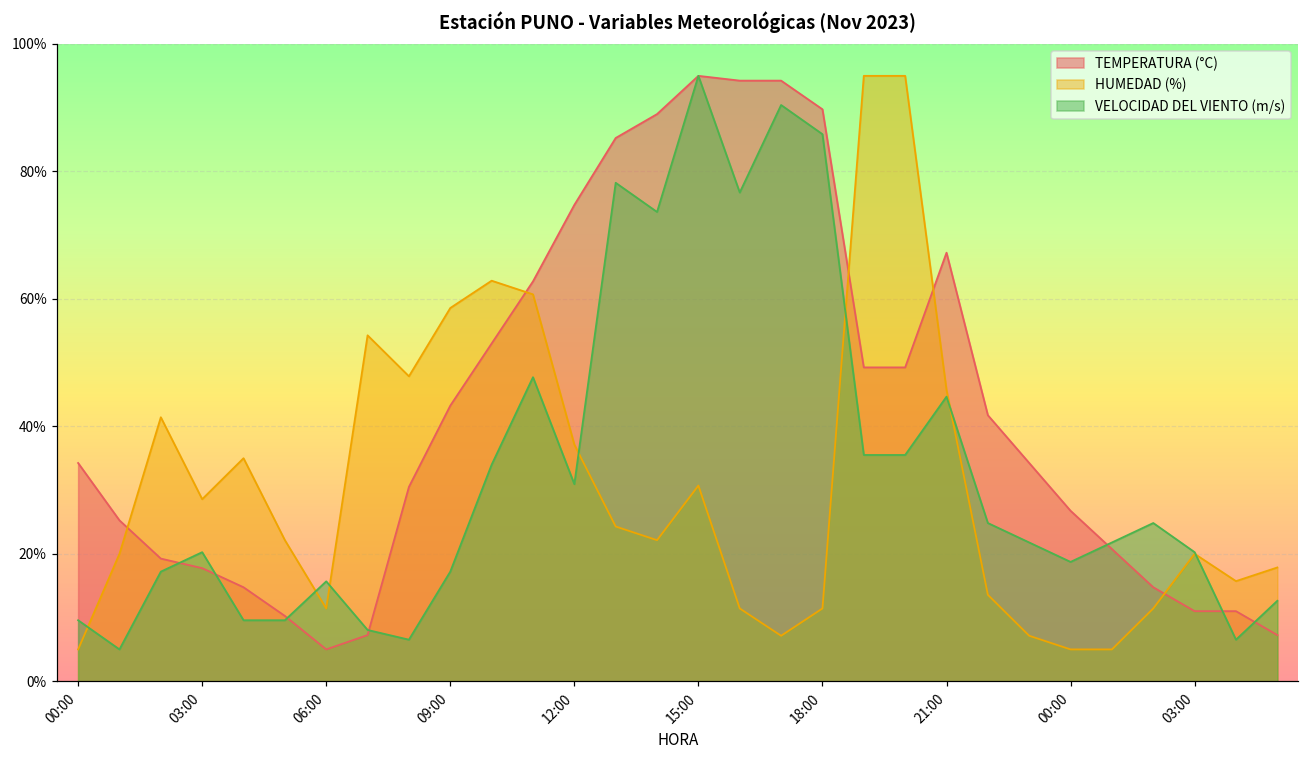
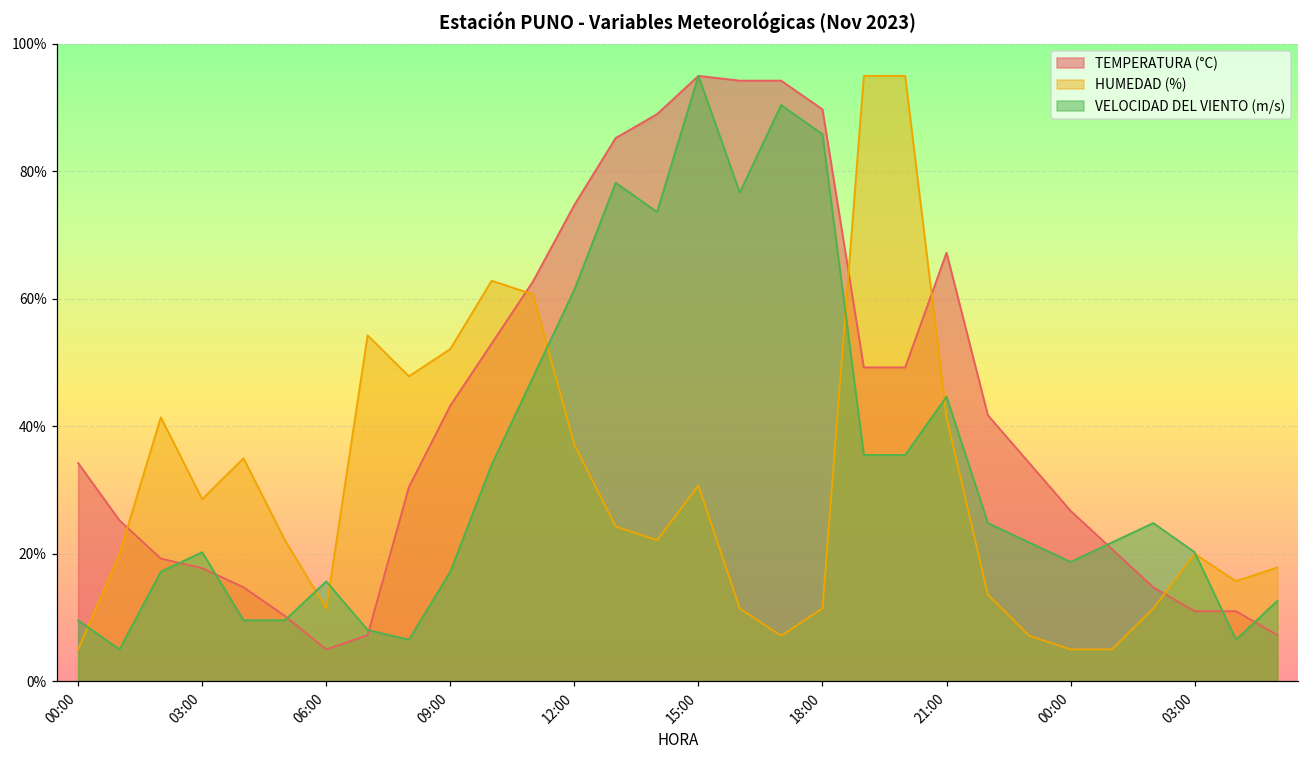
HUMEDAD (%), 09:00: 59% -> 52%
VELOCIDAD DEL VIENTO (m/s), 12:00: 31% -> 61%
HUMEDAD (%), 21:00: 46% -> 41%
